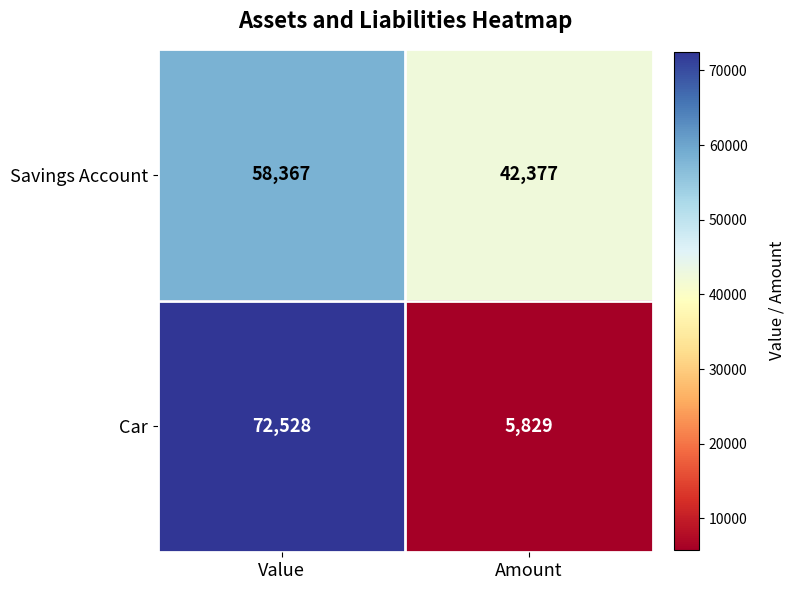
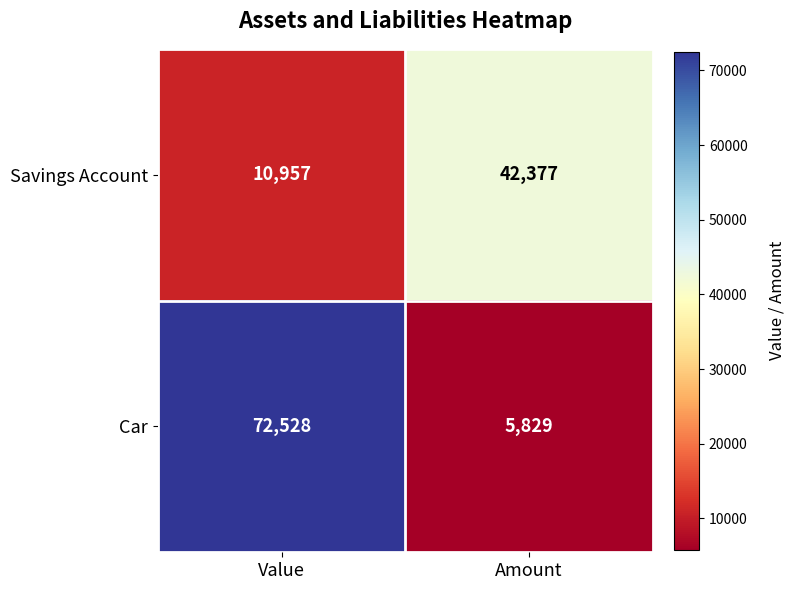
Savings Account, Value: 58,367 -> 10,957
